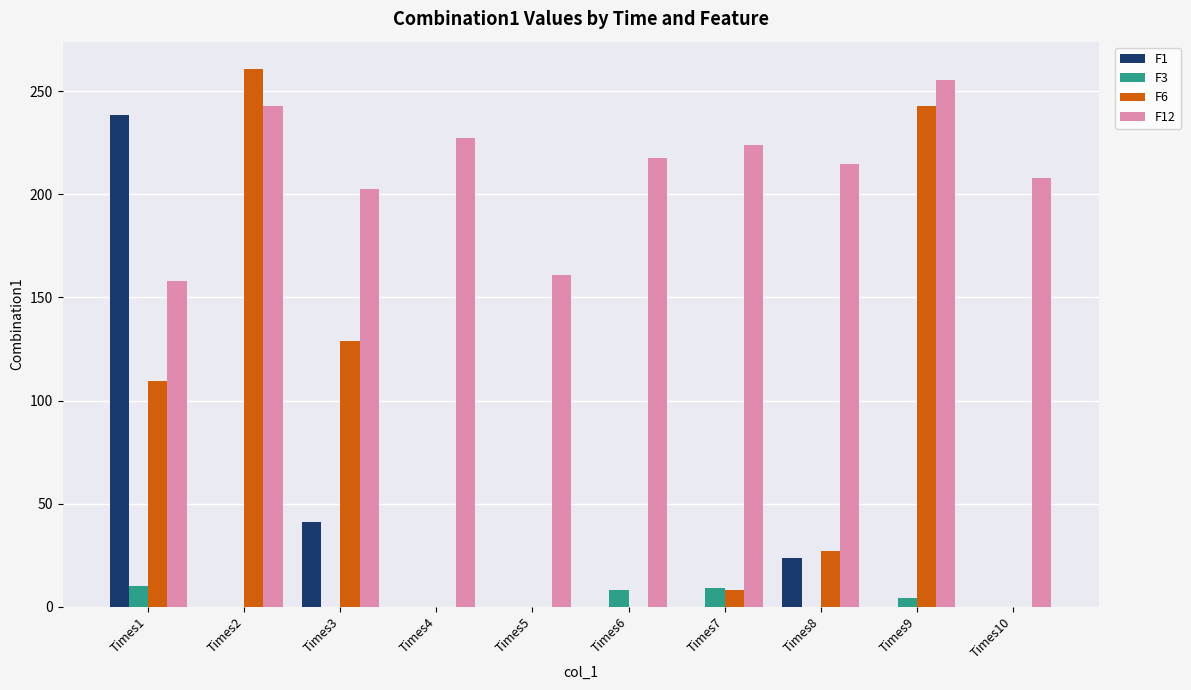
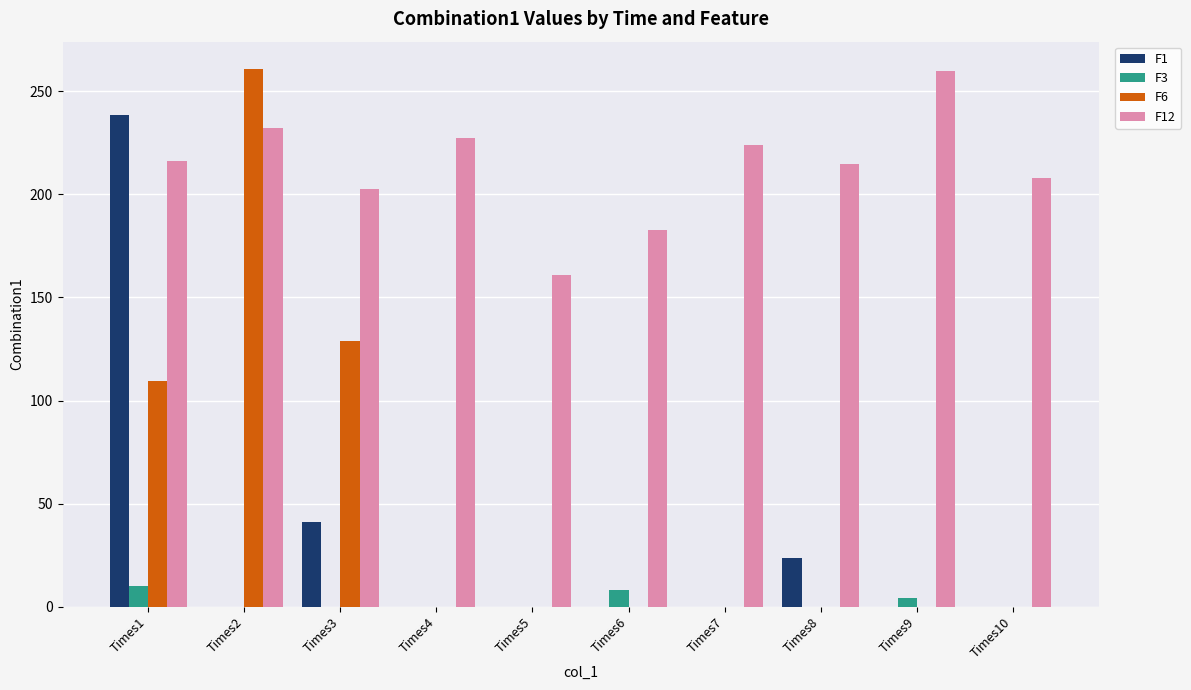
F12, Times1: 158 -> 216
F12, Times2: 243 -> 232
F12, Times6: 218 -> 183
F3, Times7: 9 -> 0
F6, Times7: 8 -> 0
F6, Times8: 27 -> 0
F6, Times9: 243 -> 0
F12, Times9: 256 -> 260
